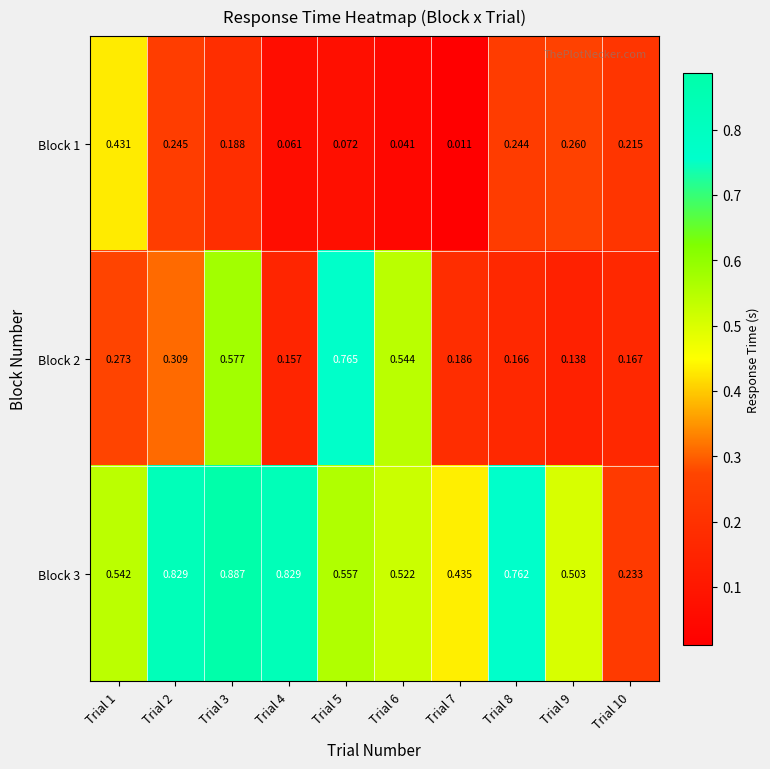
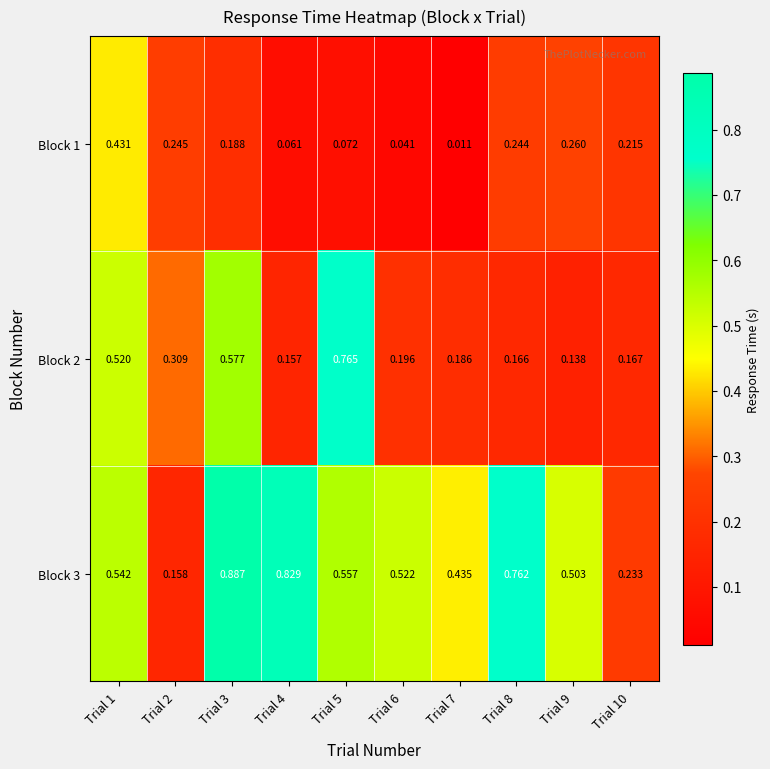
Block 2, Trial 1: 0.273 -> 0.520
Block 2, Trial 6: 0.544 -> 0.196
Block 3, Trial 2: 0.829 -> 0.158
